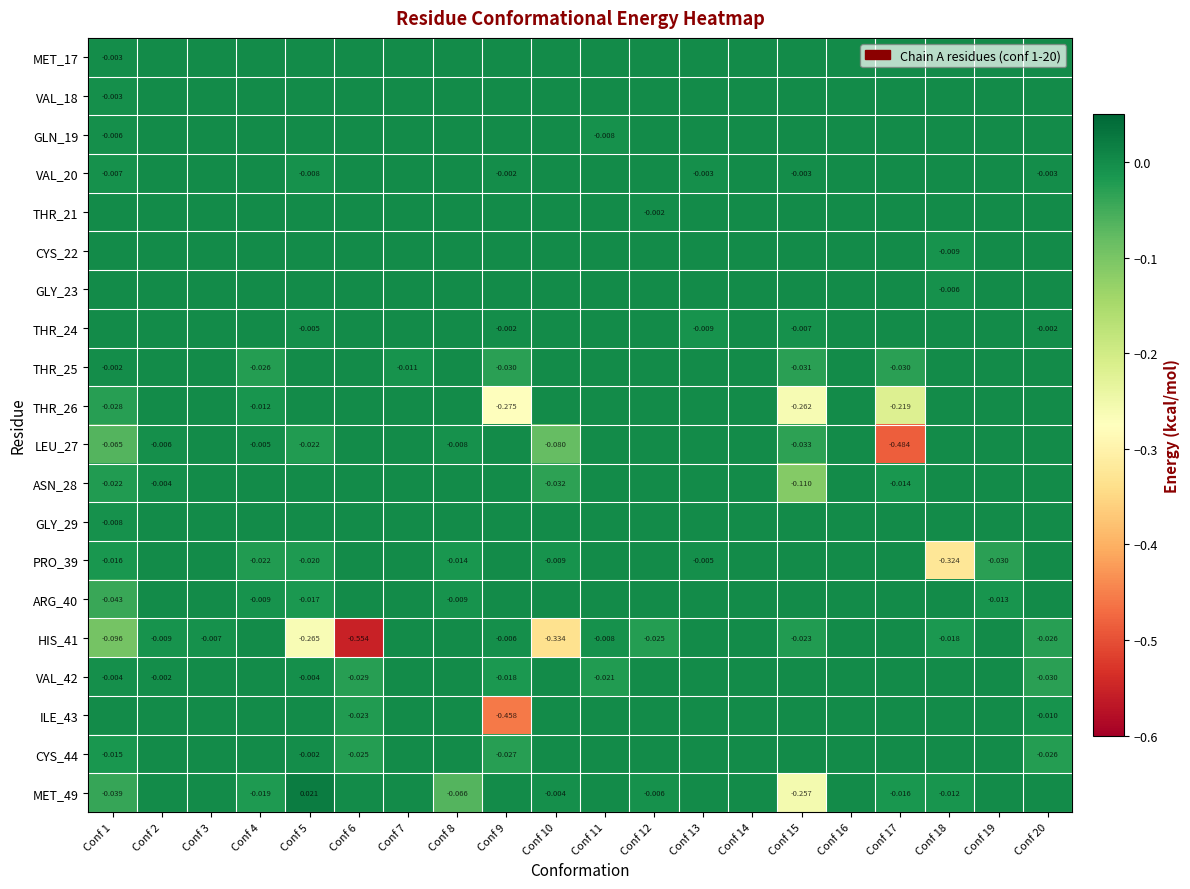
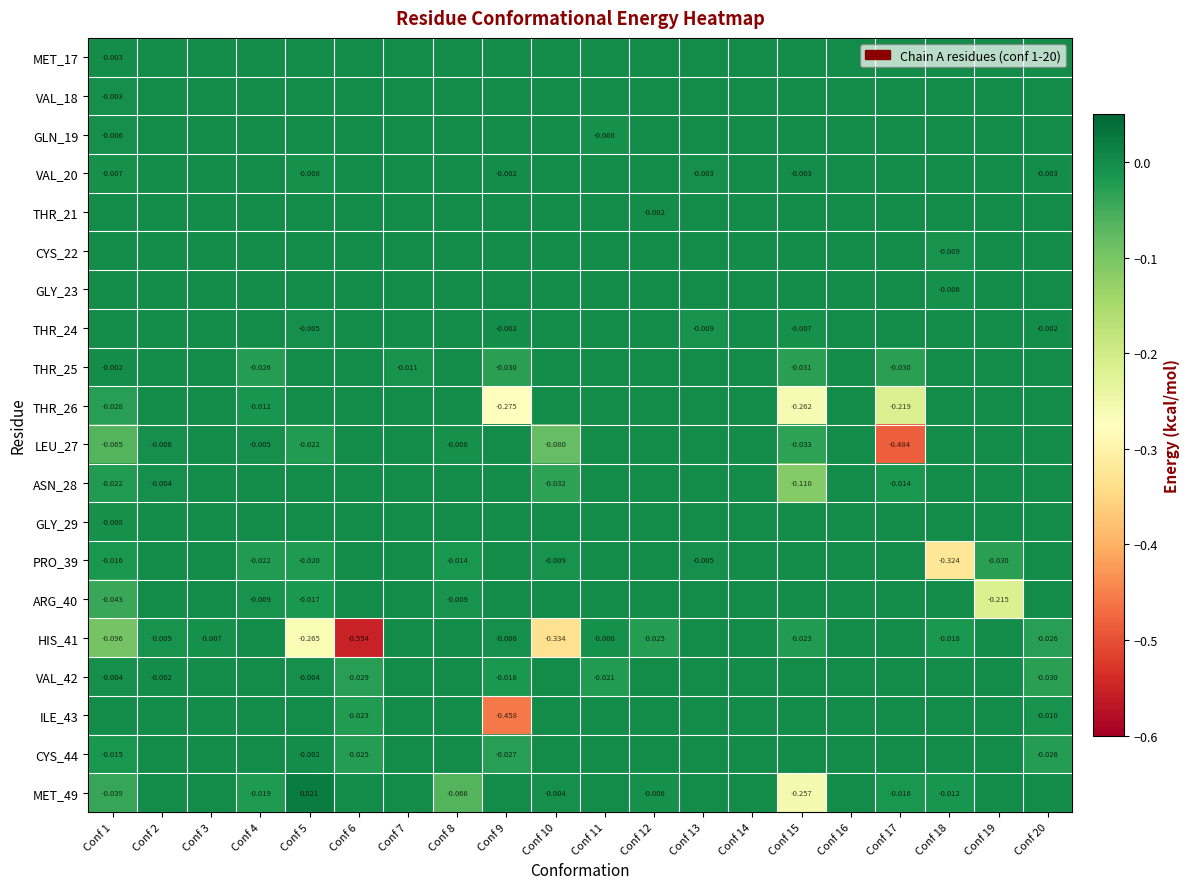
ARG_40, Conf 19: -0.013 -> -0.215
